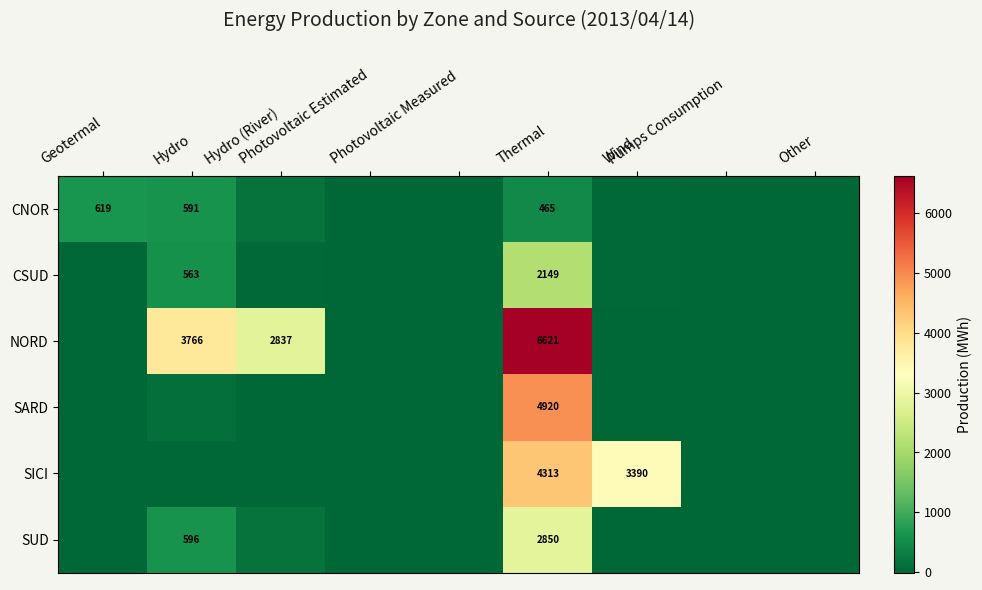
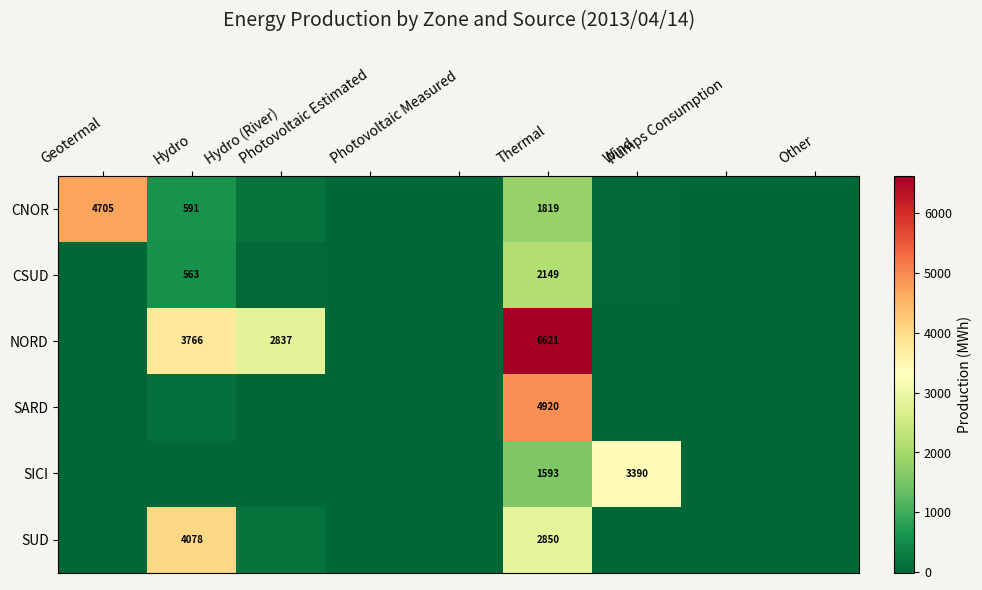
CNOR, Geotermal: 619 -> 4705
CNOR, Thermal: 465 -> 1819
SICI, Thermal: 4313 -> 1593
SUD, Hydro: 596 -> 4078
